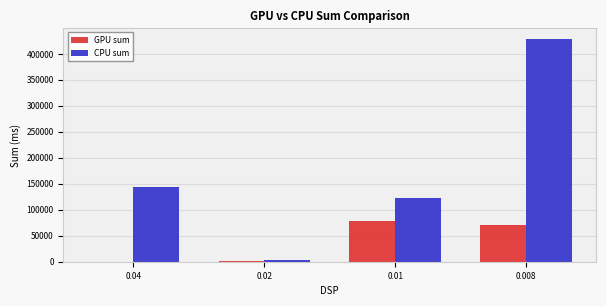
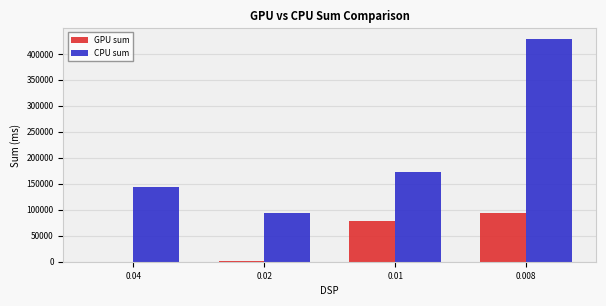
CPU sum, 0.02: 0 -> 90000
CPU sum, 0.01: 120000 -> 170000
GPU sum, 0.008: 70000 -> 90000
